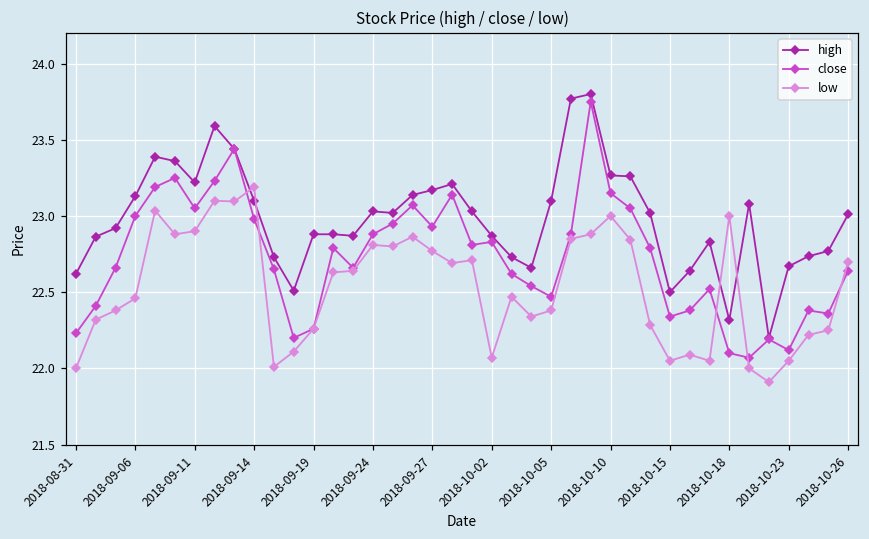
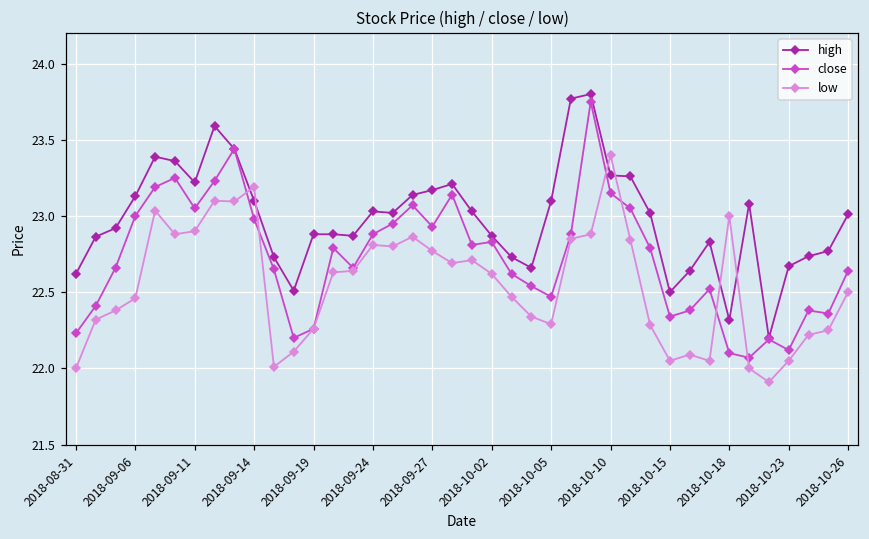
low, 2018-10-02: 22.07 -> 22.62
low, 2018-10-05: 22.38 -> 22.29
low, 2018-10-10: 23.0 -> 23.4
low, 2018-10-26: 22.7 -> 22.5
